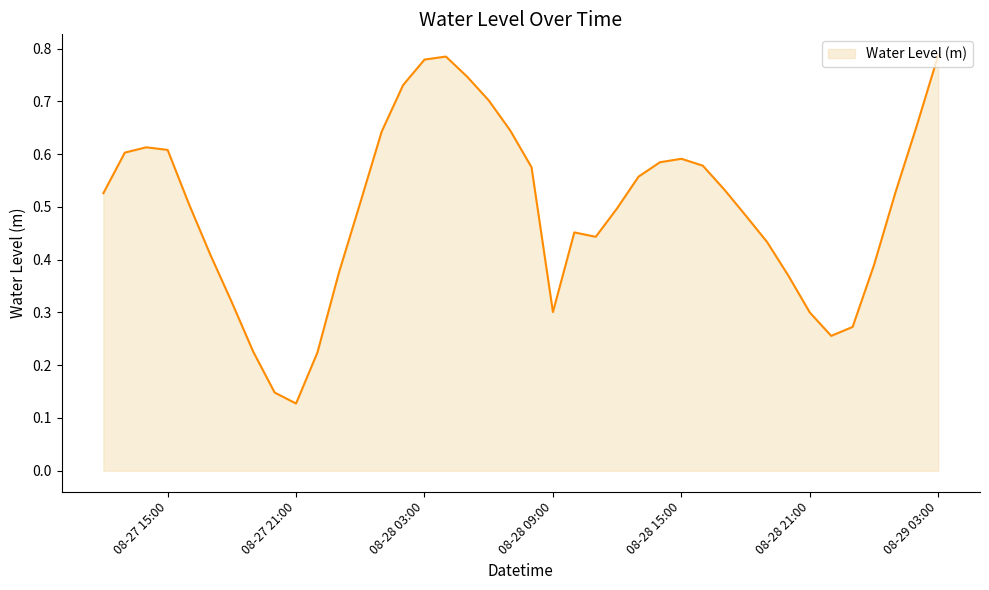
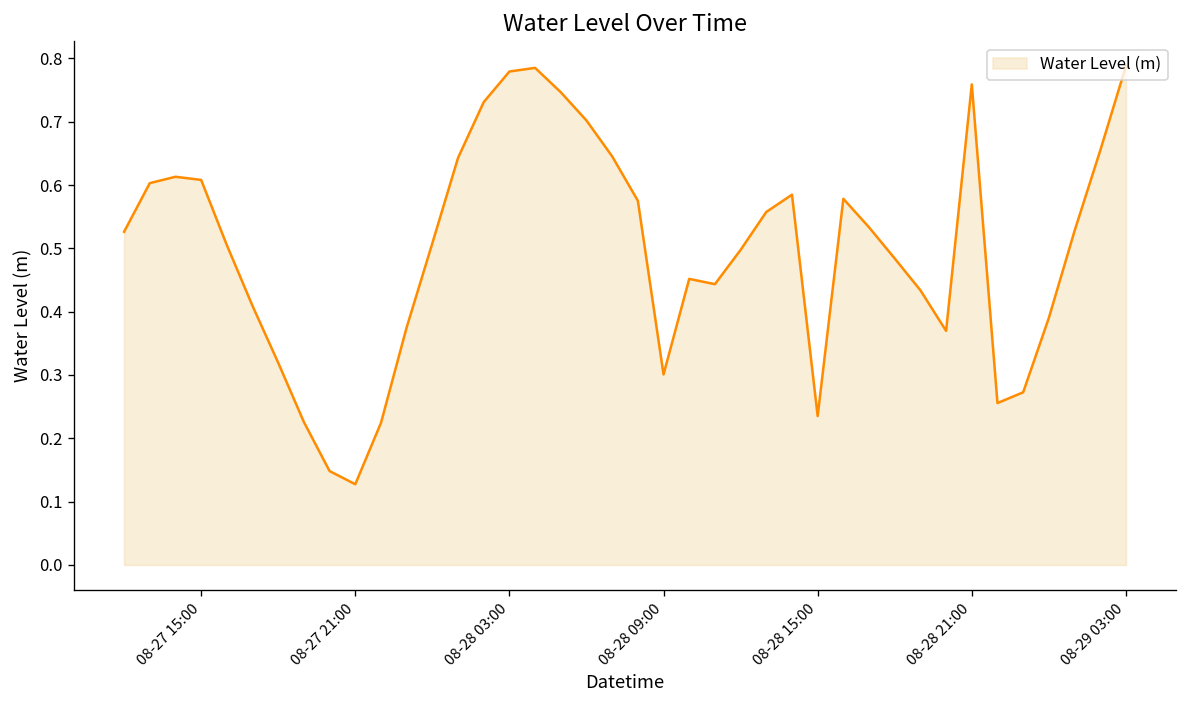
08-28 15:00: 0.59 -> 0.24
08-28 21:00: 0.30 -> 0.76
